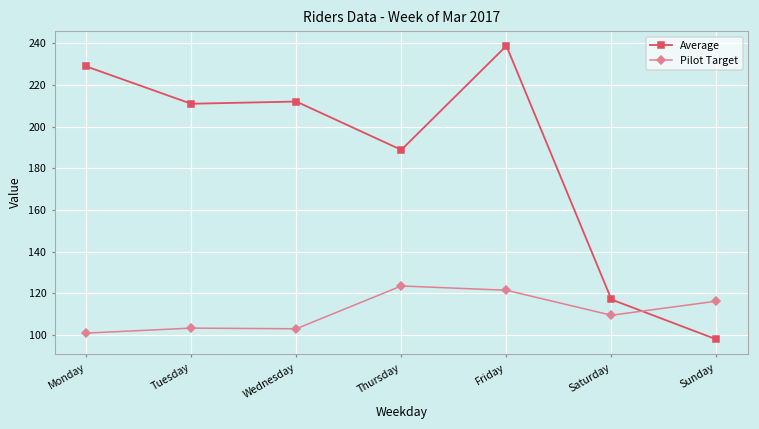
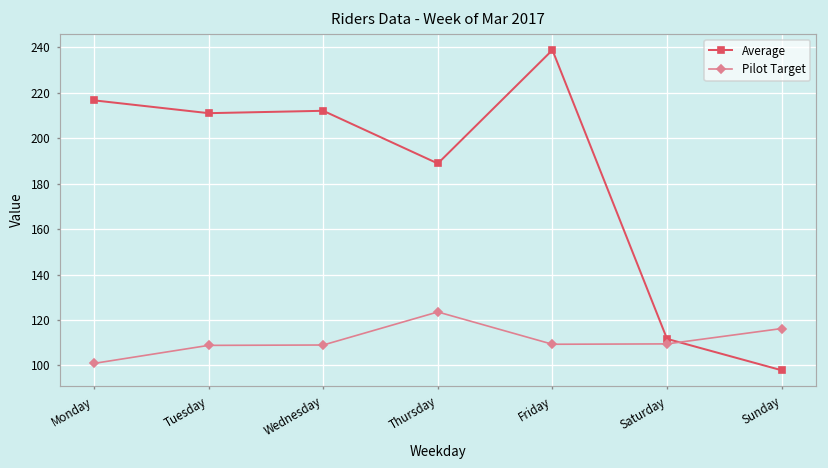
Average, Monday: 229 -> 217
Pilot Target, Tuesday: 103 -> 109
Pilot Target, Wednesday: 103 -> 109
Pilot Target, Friday: 121 -> 109
Average, Saturday: 117 -> 112
